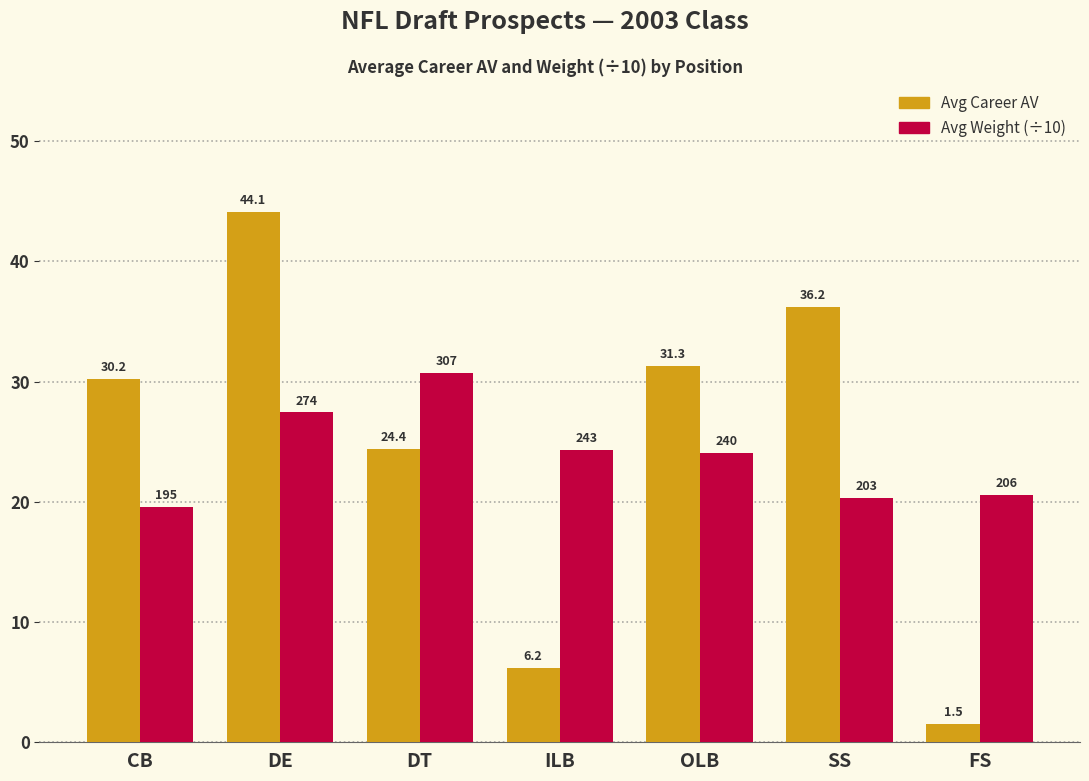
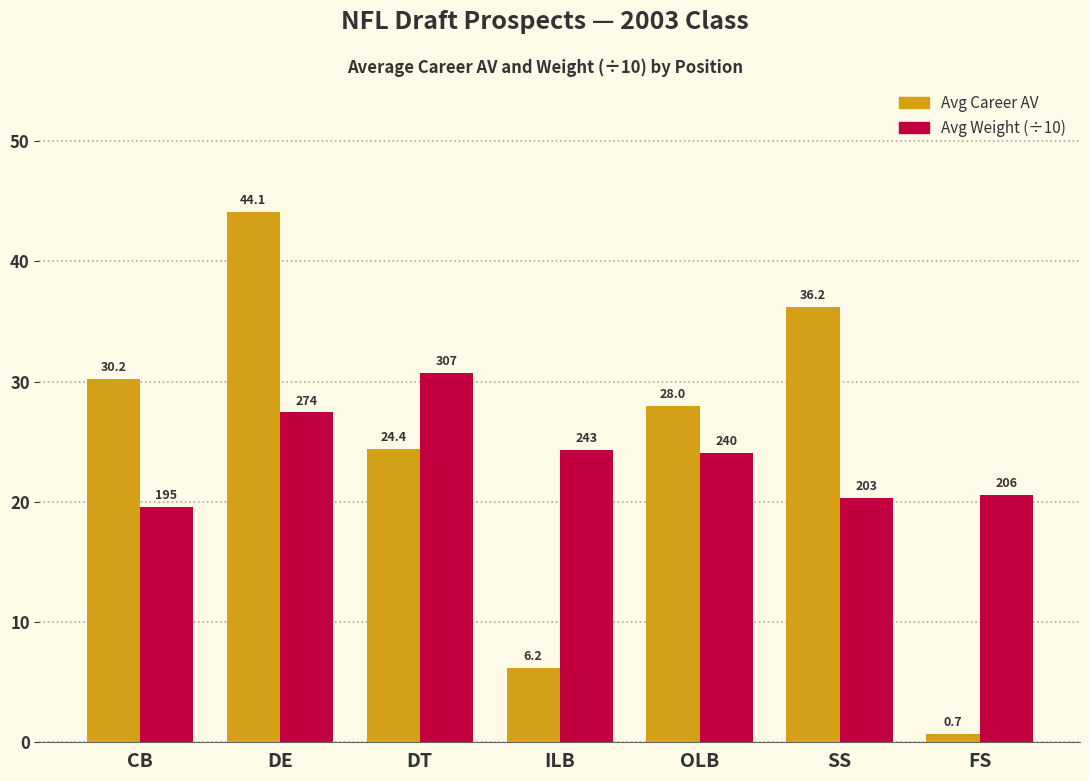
Avg Career AV, OLB: 31.3 -> 28.0
Avg Career AV, FS: 1.5 -> 0.7
